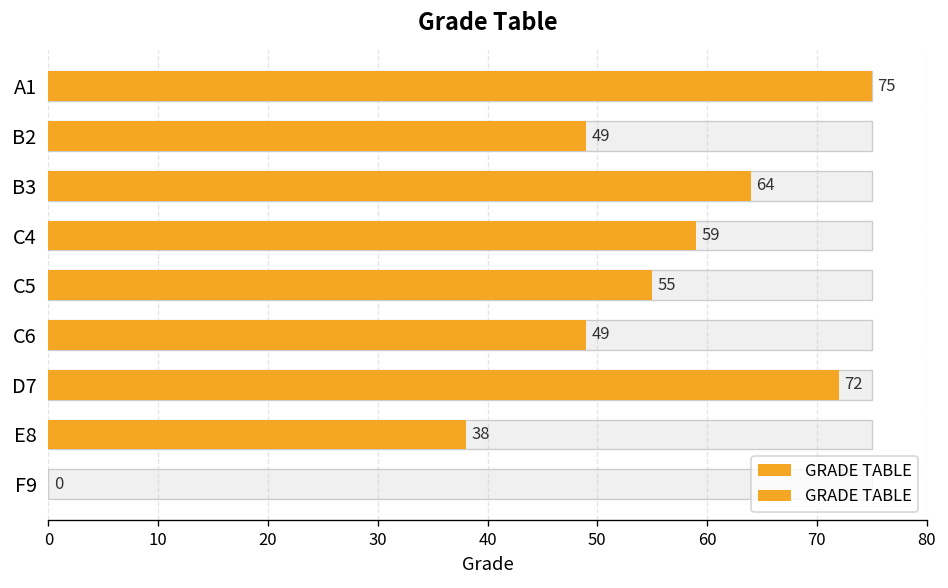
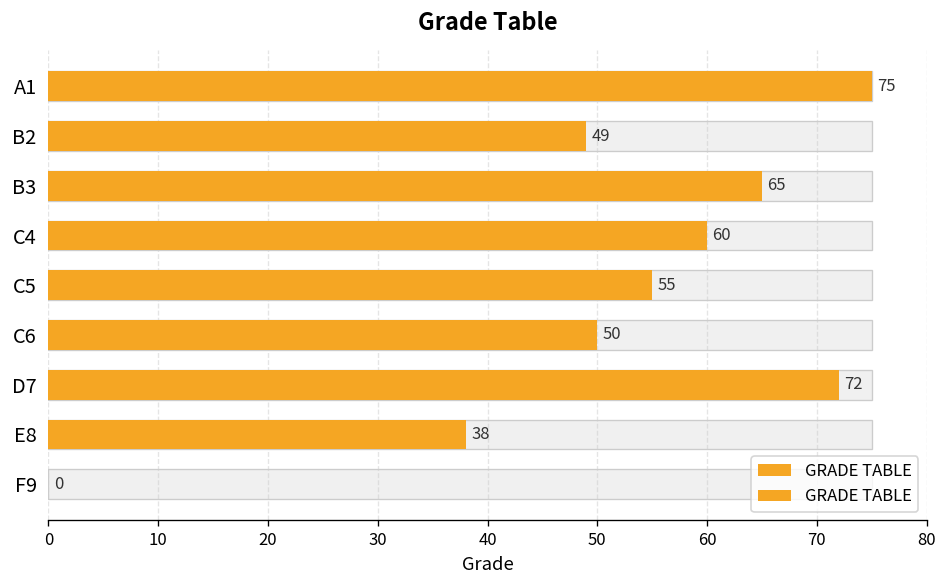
GRADE TABLE, B3: 64 -> 65
GRADE TABLE, C4: 59 -> 60
GRADE TABLE, C6: 49 -> 50
